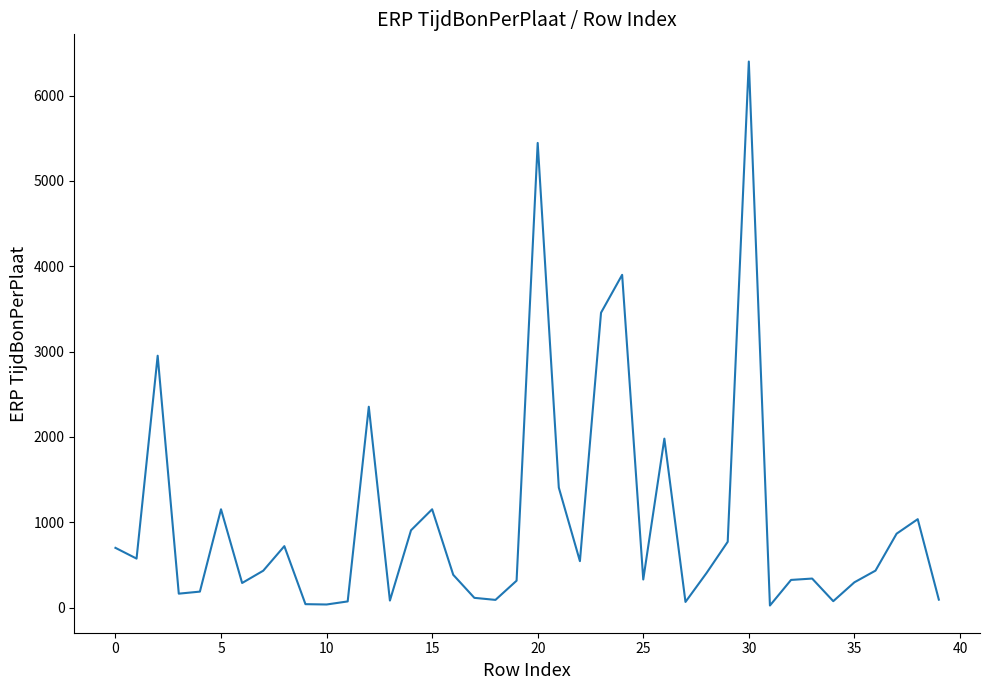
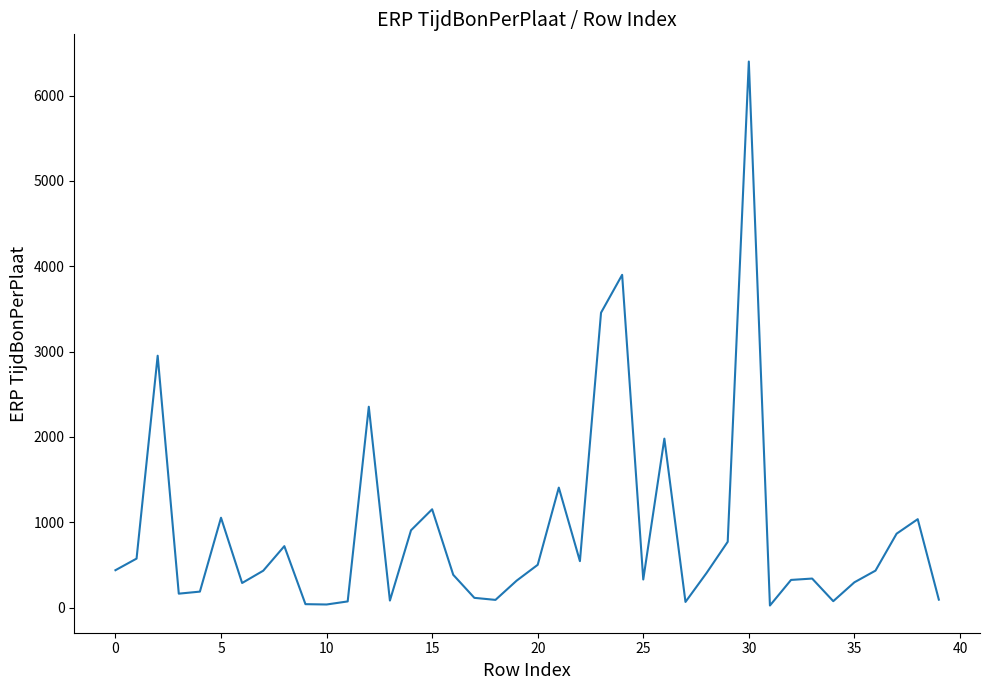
0: 700 -> 400
5: 1200 -> 1100
20: 5400 -> 500
